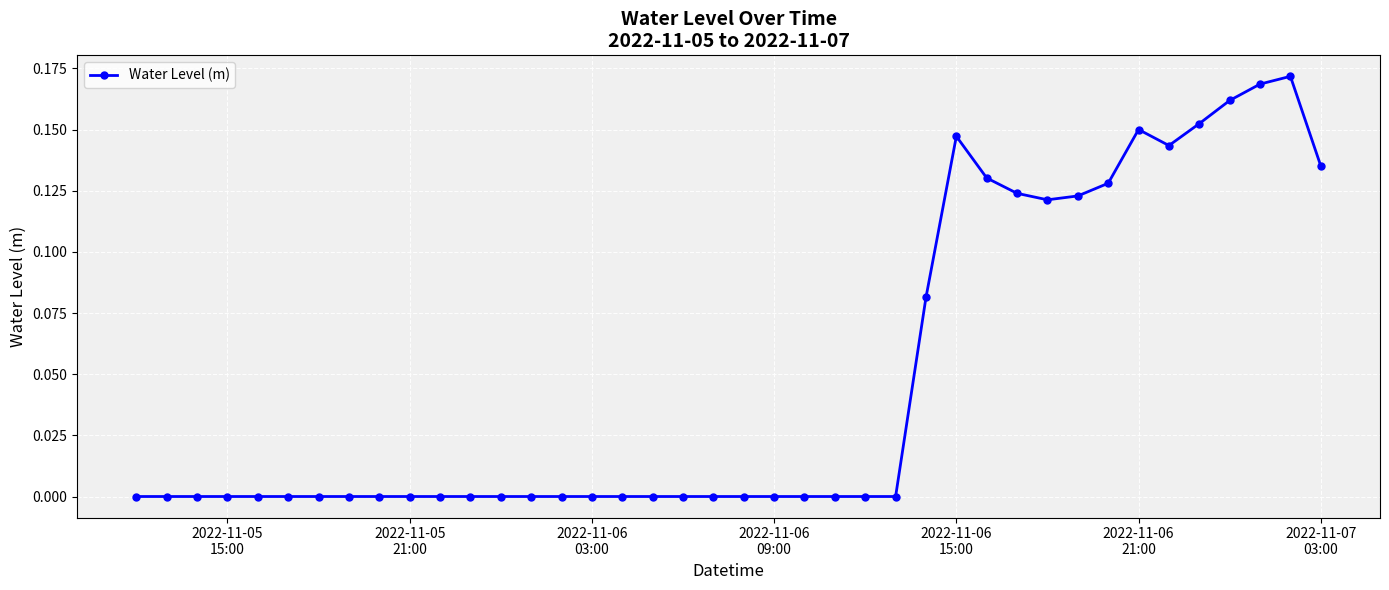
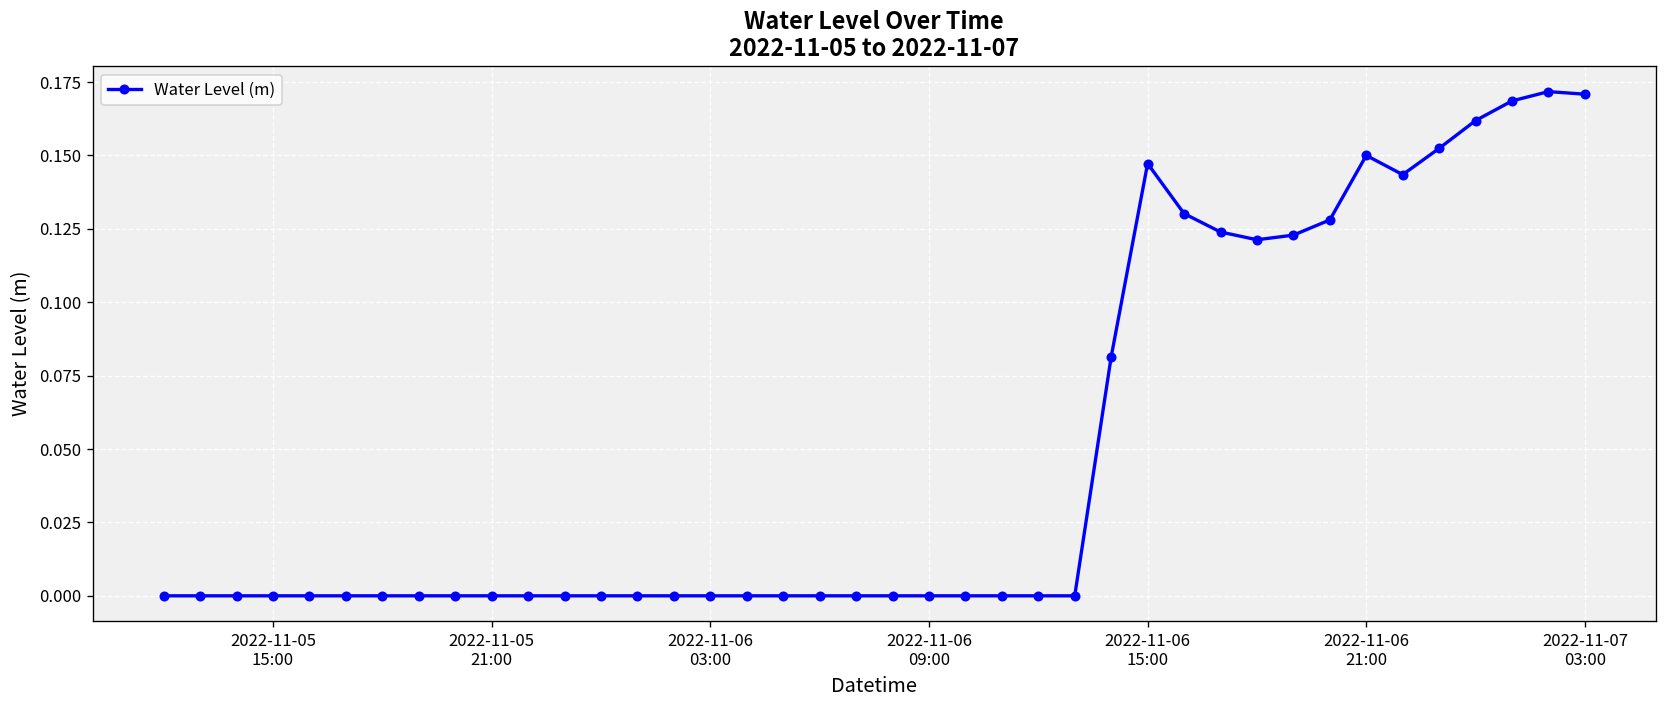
2022-11-07 03:00: 0.135 -> 0.171
